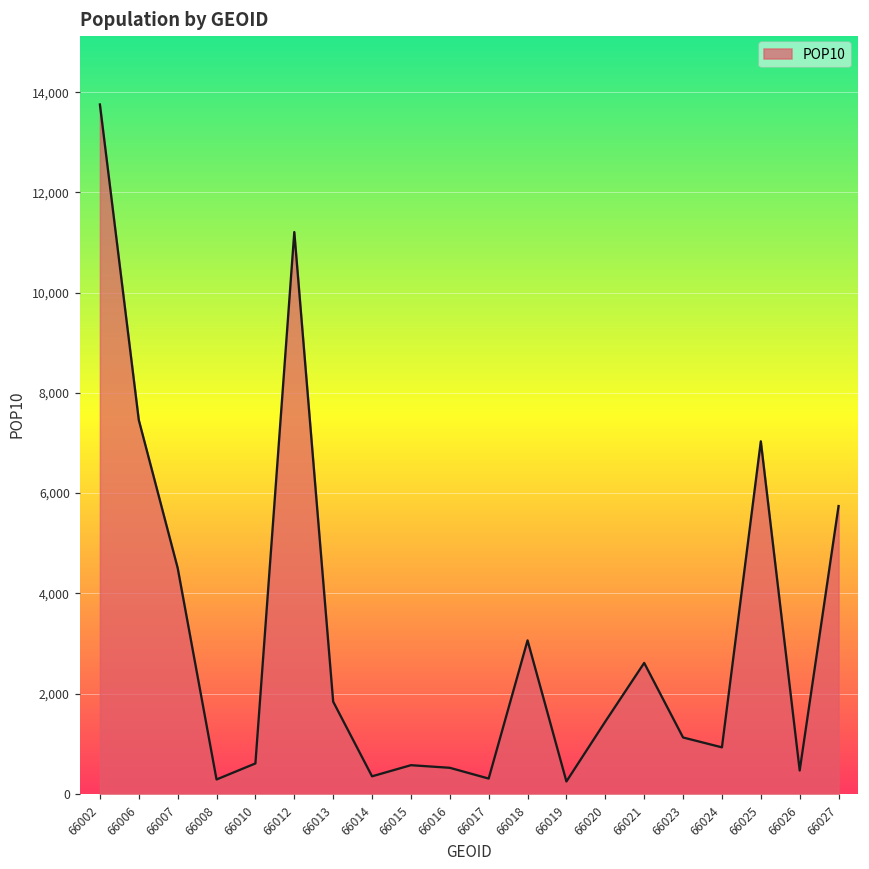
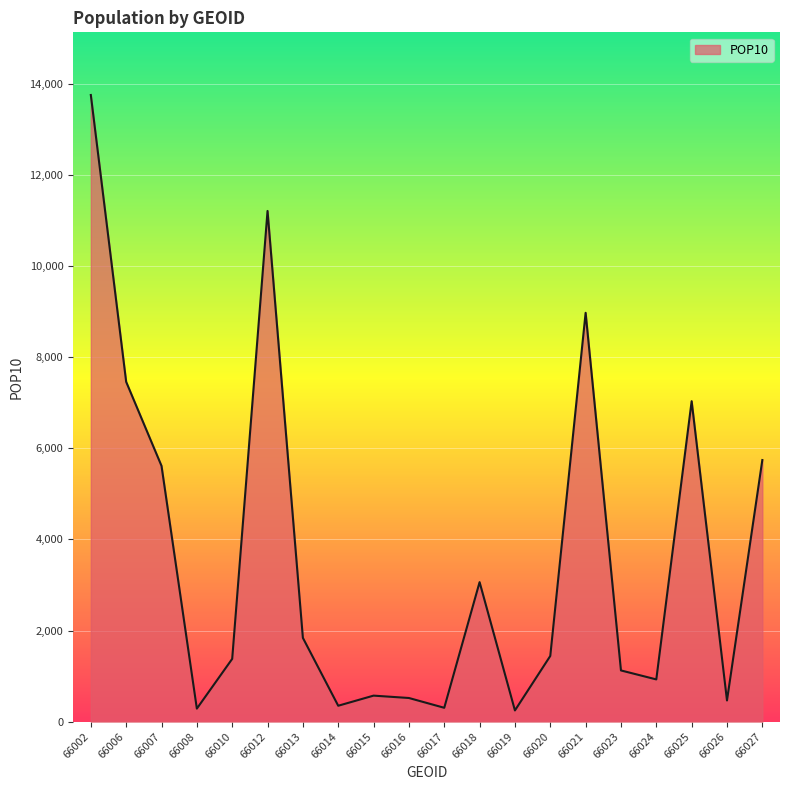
66007: 4,500 -> 5,600
66010: 600 -> 1,400
66021: 2,600 -> 9,000
